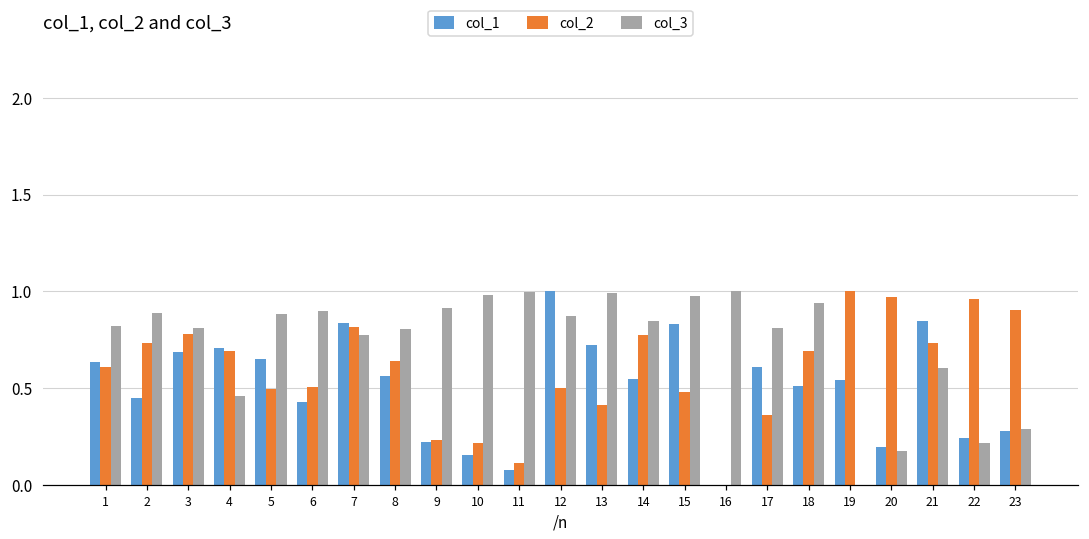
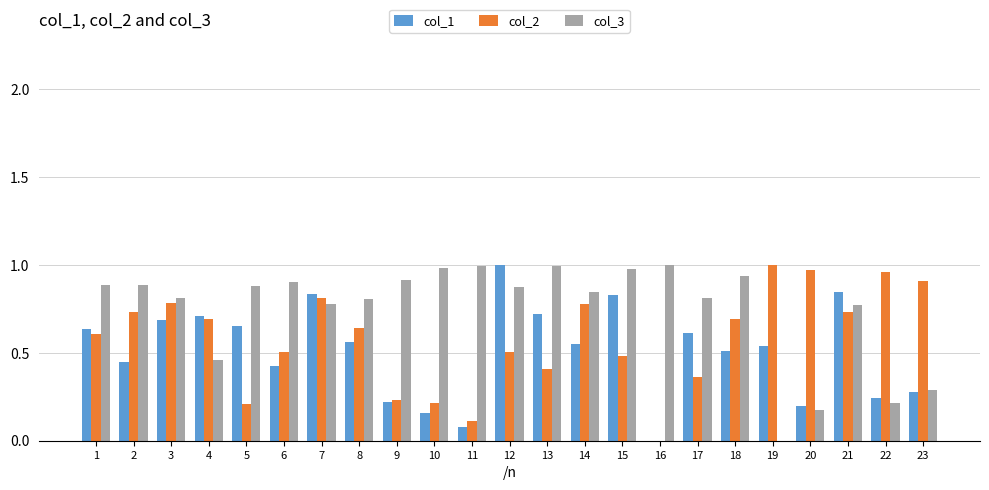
col_3, 1: 0.82 -> 0.88
col_2, 5: 0.49 -> 0.21
col_3, 21: 0.60 -> 0.77
